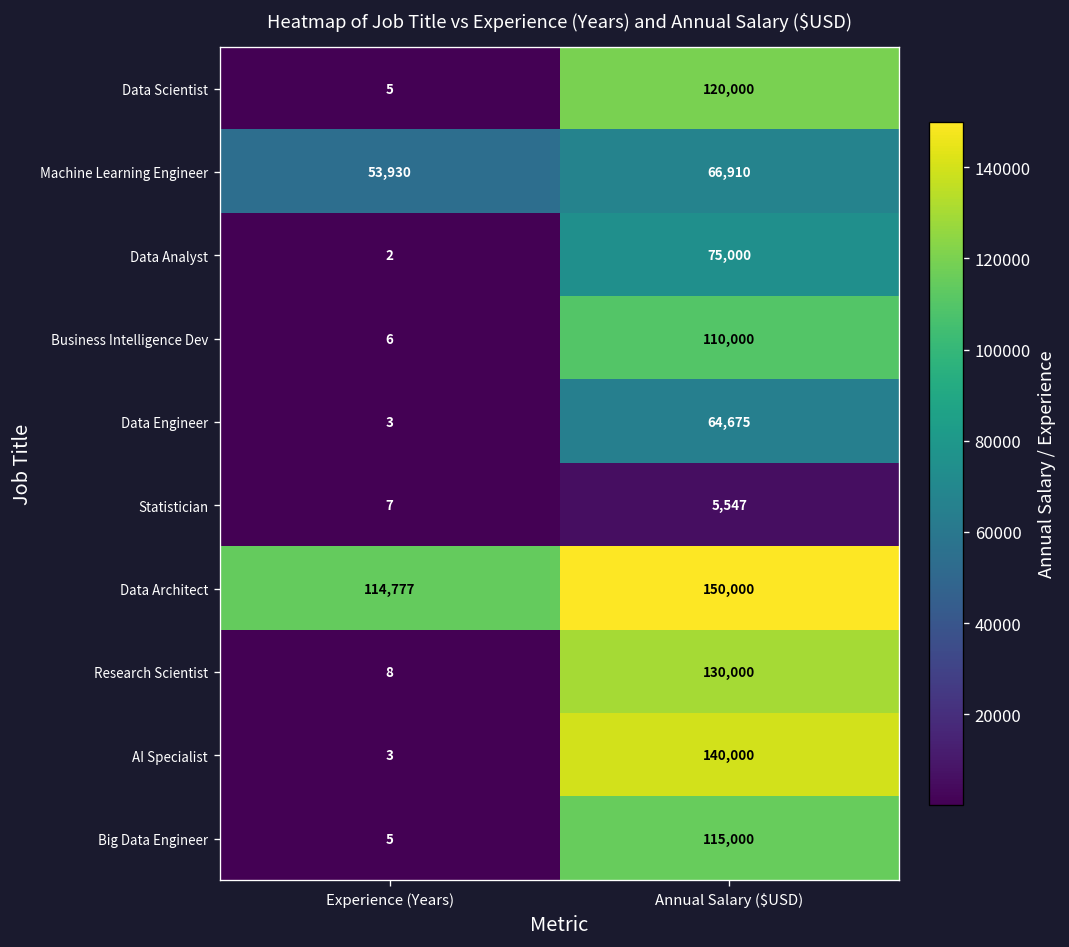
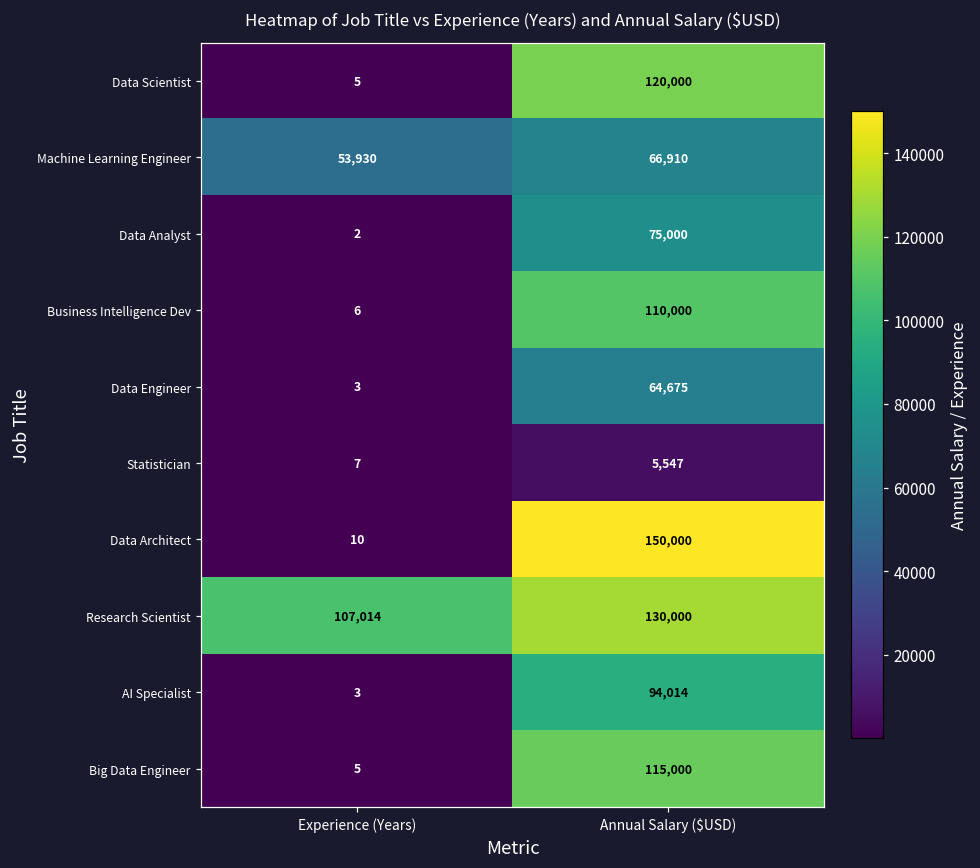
Data Architect, Experience (Years): 114,777 -> 10
Research Scientist, Experience (Years): 8 -> 107,014
AI Specialist, Annual Salary ($USD): 140,000 -> 94,014
